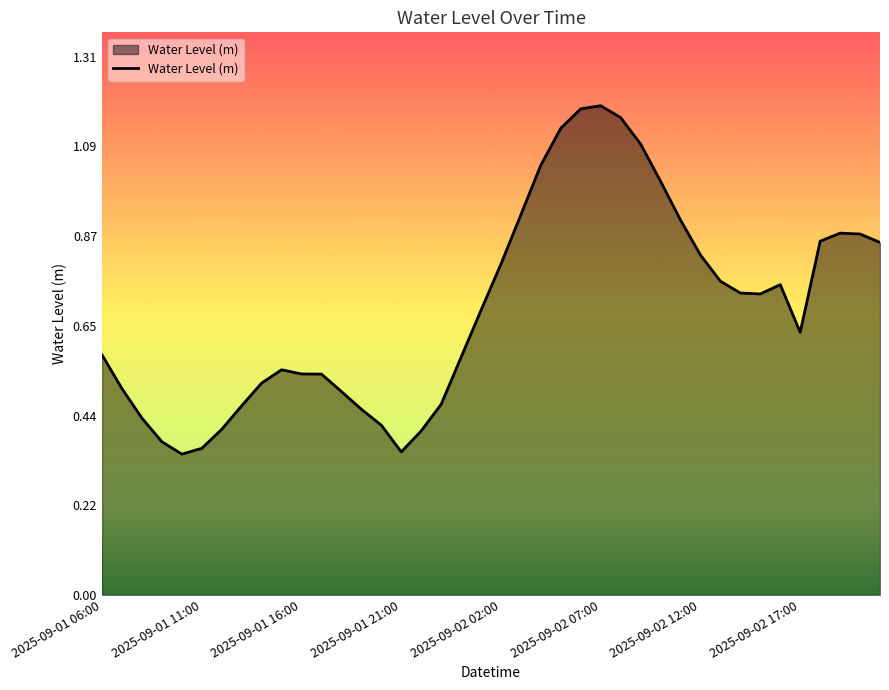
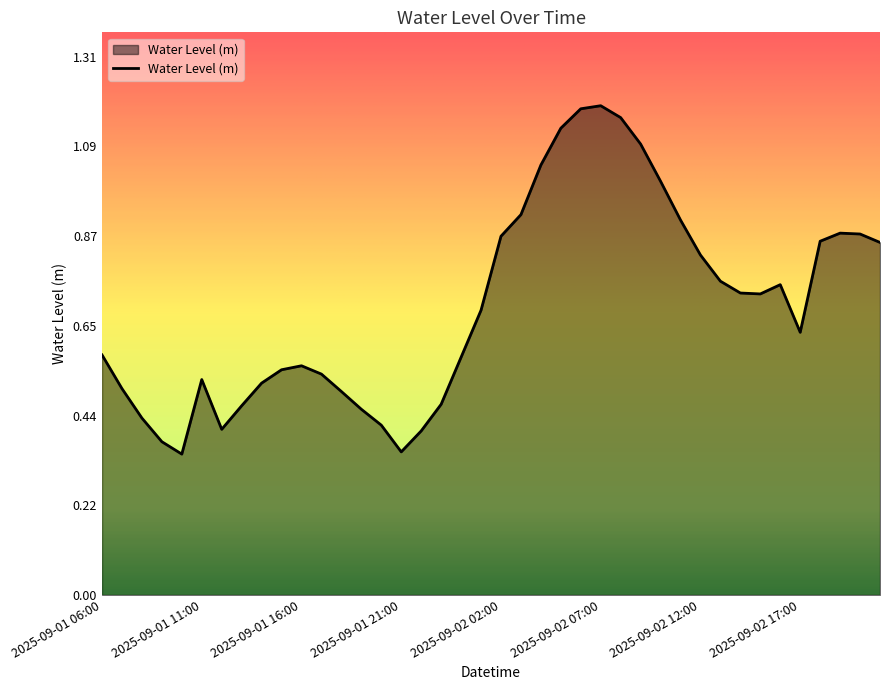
2025-09-01 11:00: 0.36 -> 0.52
2025-09-01 16:00: 0.54 -> 0.56
2025-09-02 02:00: 0.80 -> 0.87
